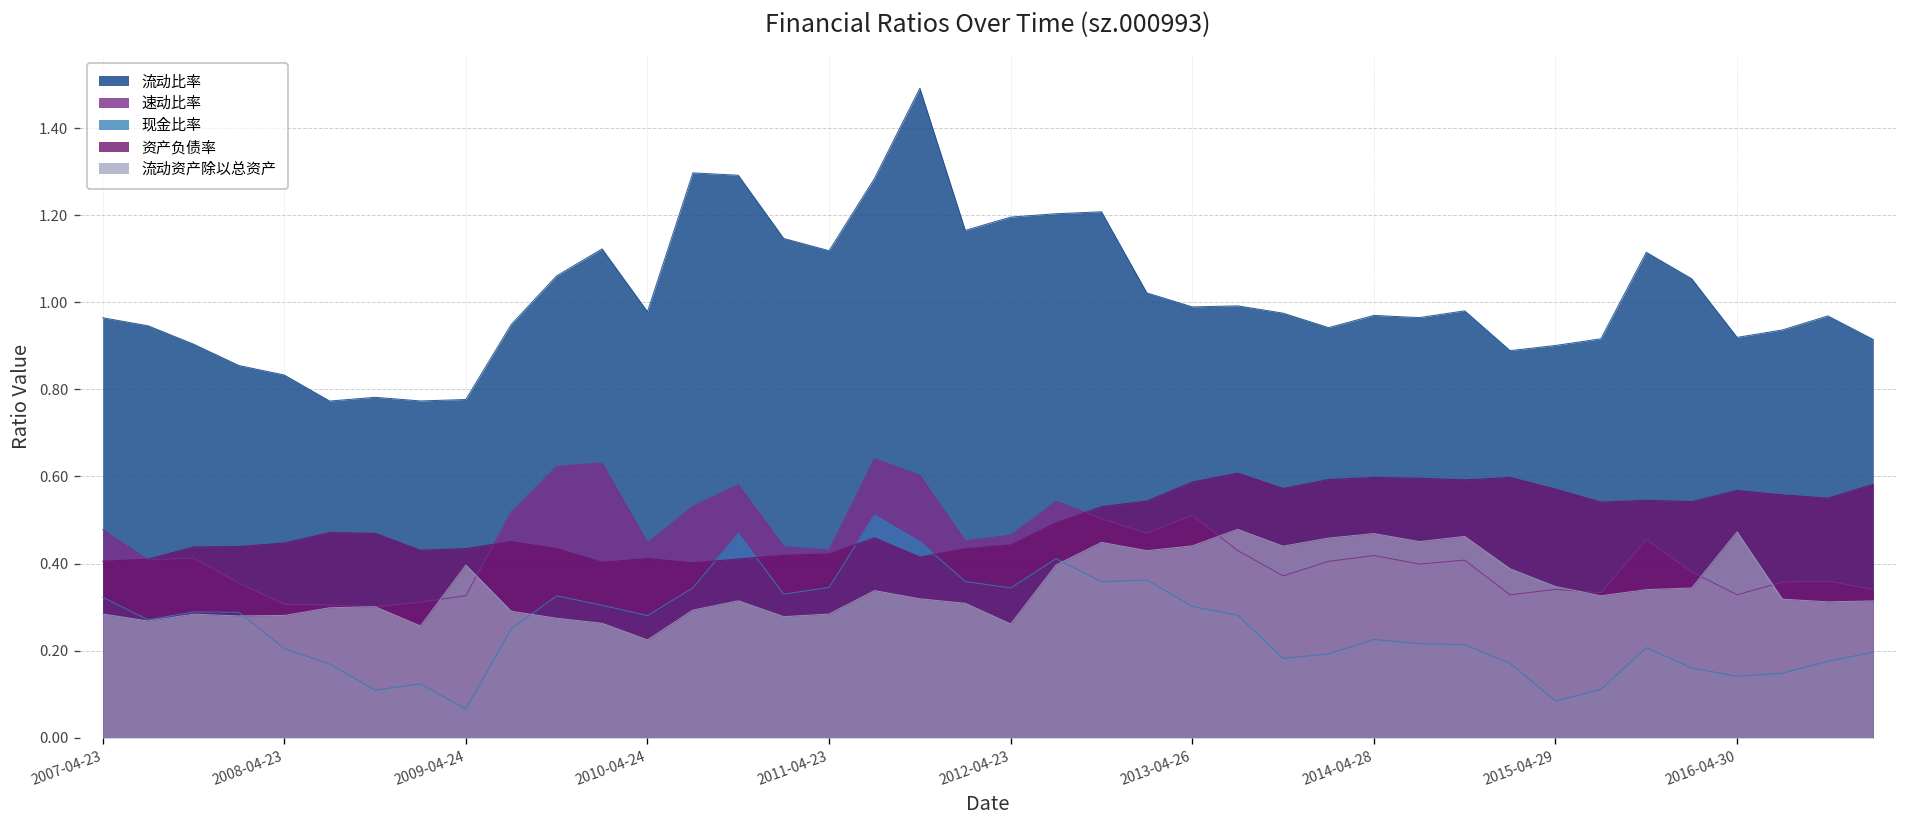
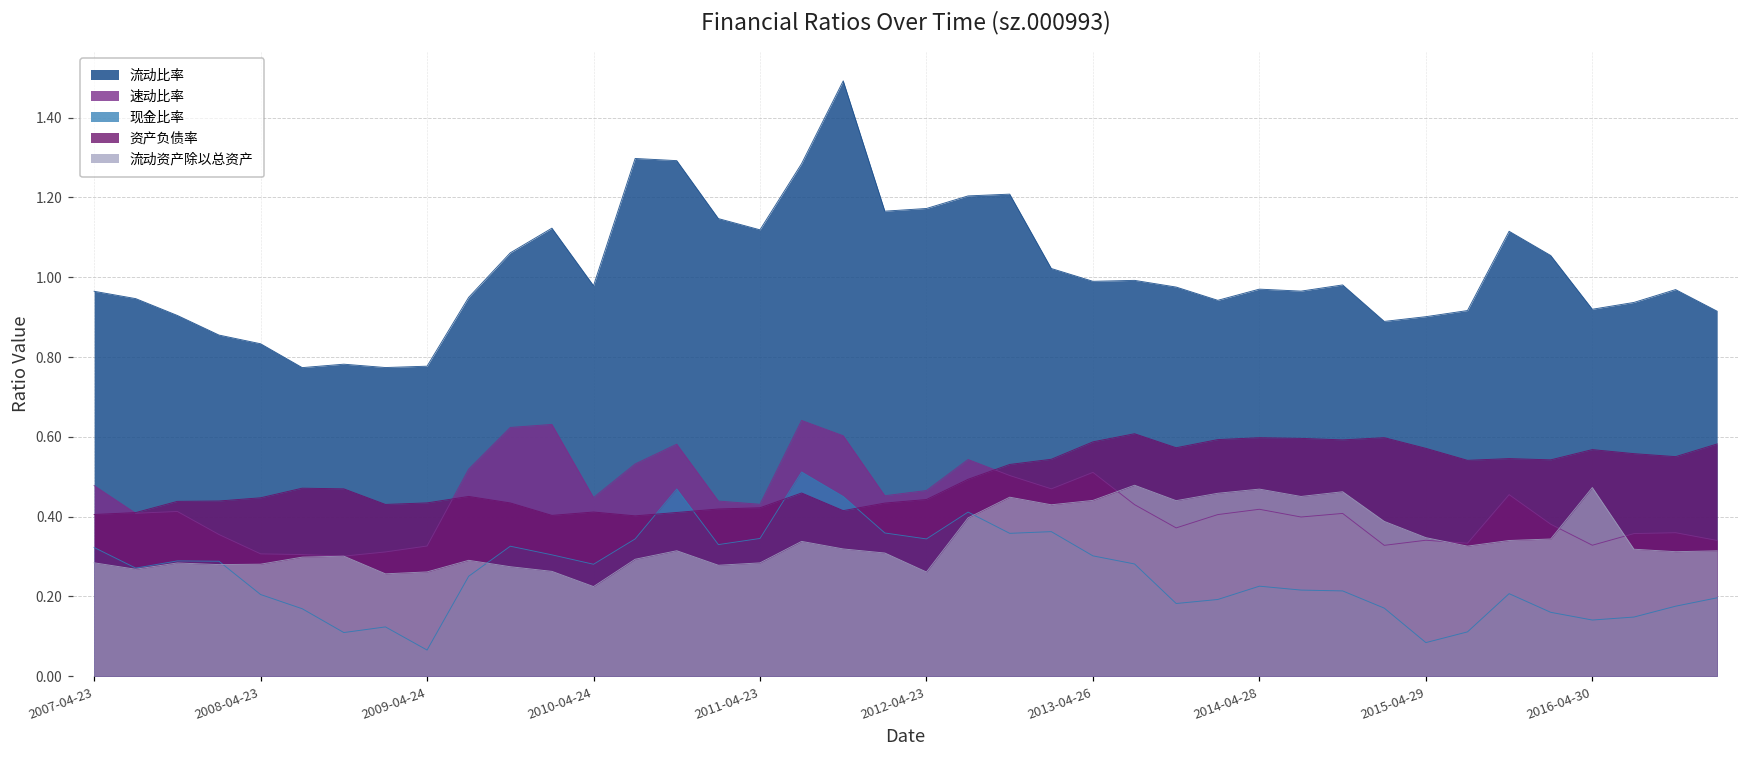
流动资产除以总资产, 2009-04-24: 0.40 -> 0.26
流动比率, 2012-04-23: 1.20 -> 1.17
